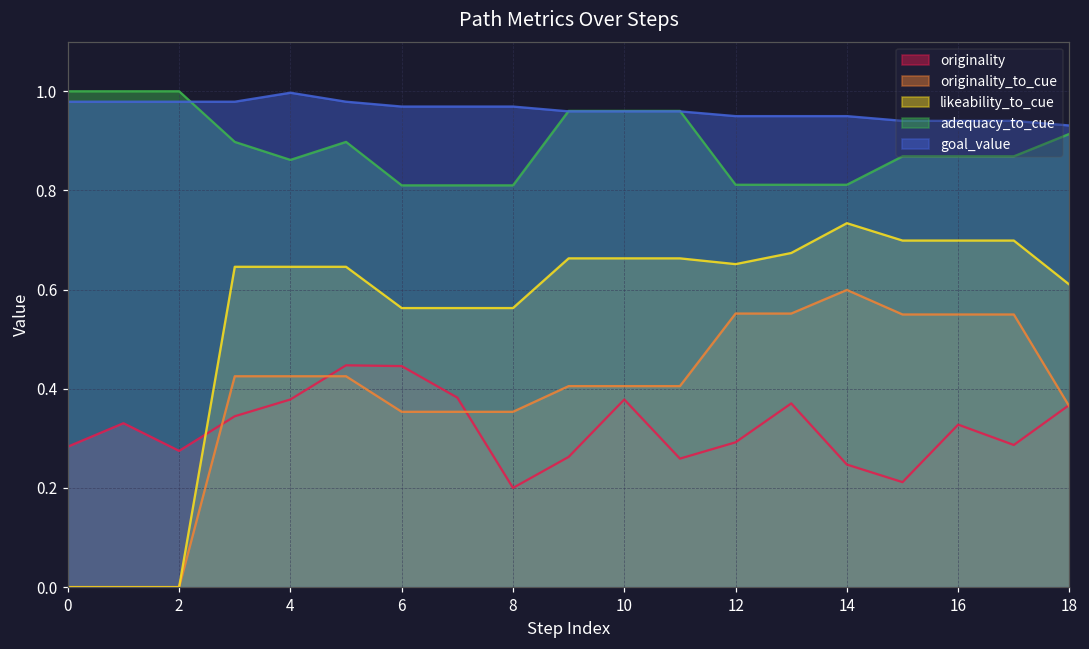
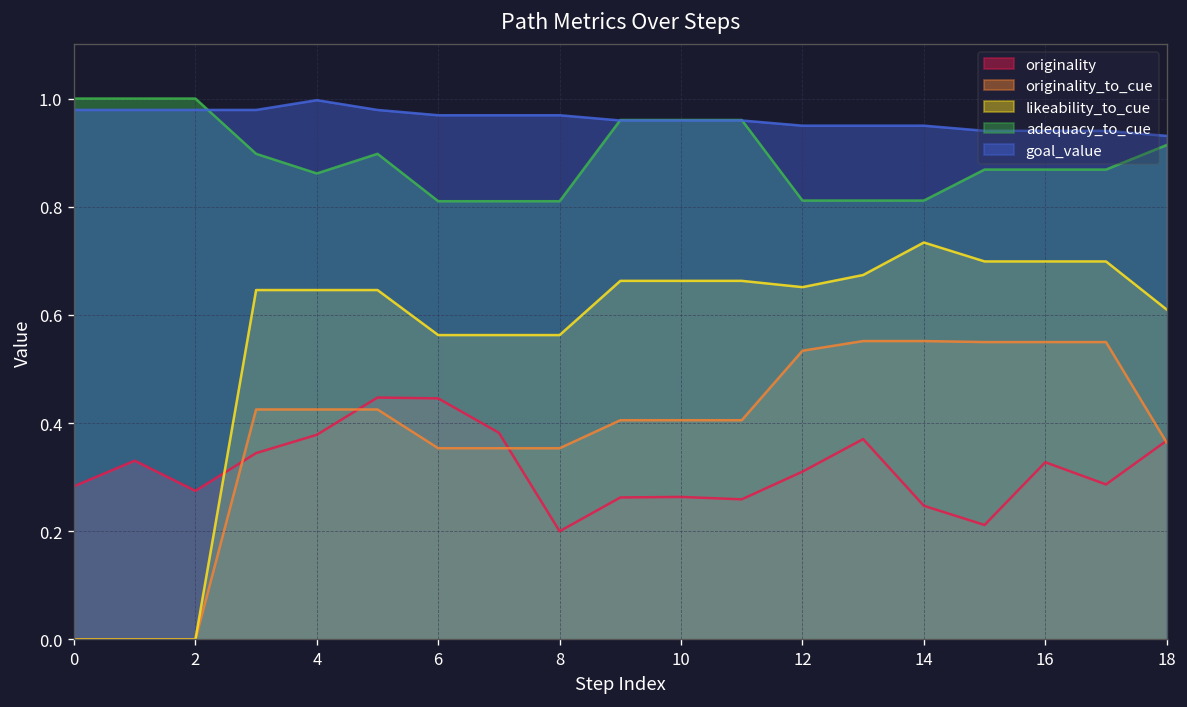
originality, 10: 0.38 -> 0.26
originality, 12: 0.29 -> 0.31
originality_to_cue, 12: 0.55 -> 0.53
originality_to_cue, 14: 0.60 -> 0.55
